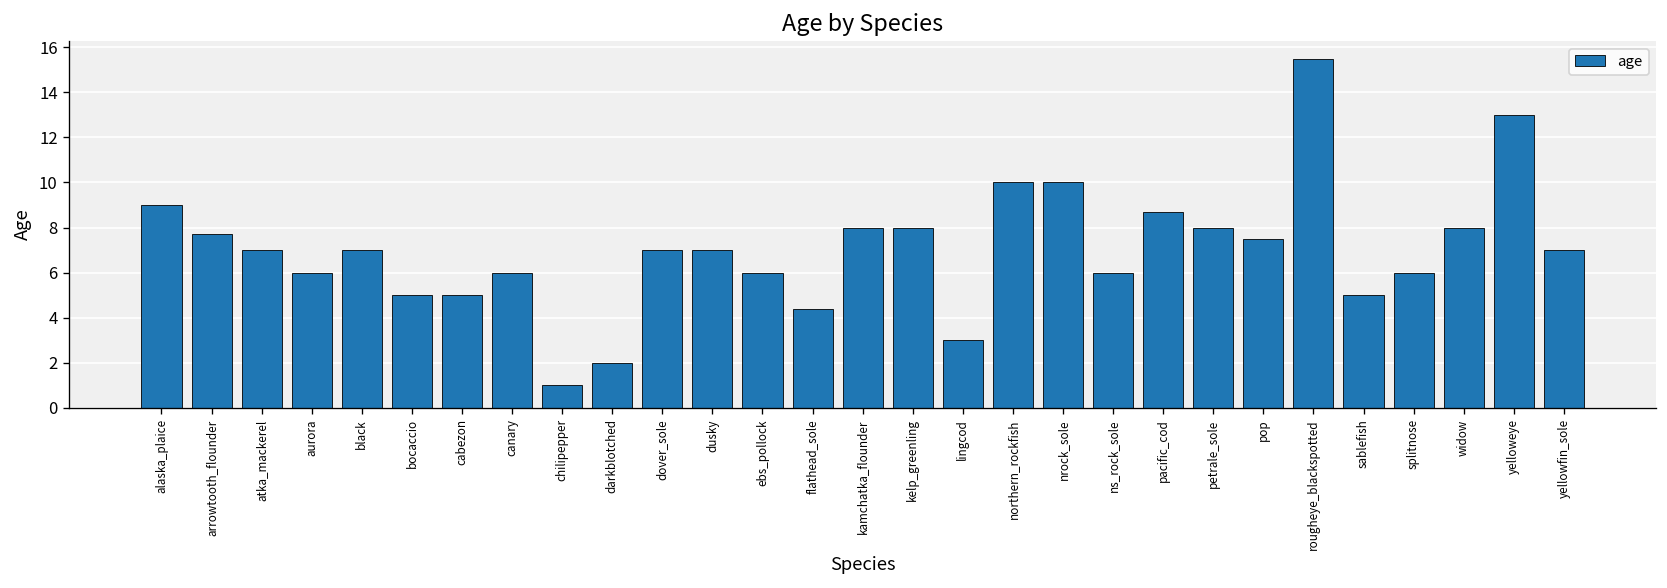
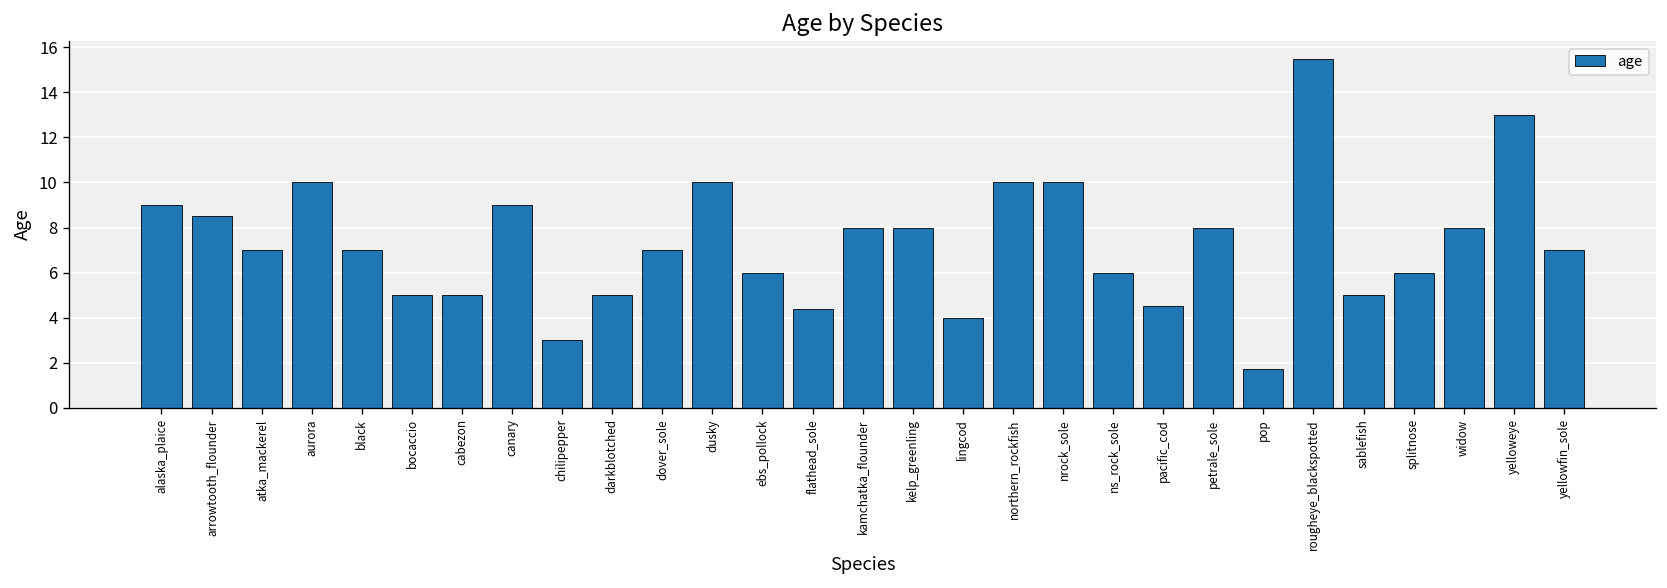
arrowtooth_flounder: 7.7 -> 8.5
aurora: 6 -> 10
canary: 6 -> 9
chilipepper: 1 -> 3
darkblotched: 2 -> 5
dusky: 7 -> 10
lingcod: 3 -> 4
pacific_cod: 8.7 -> 4.5
pop: 7.5 -> 1.7
